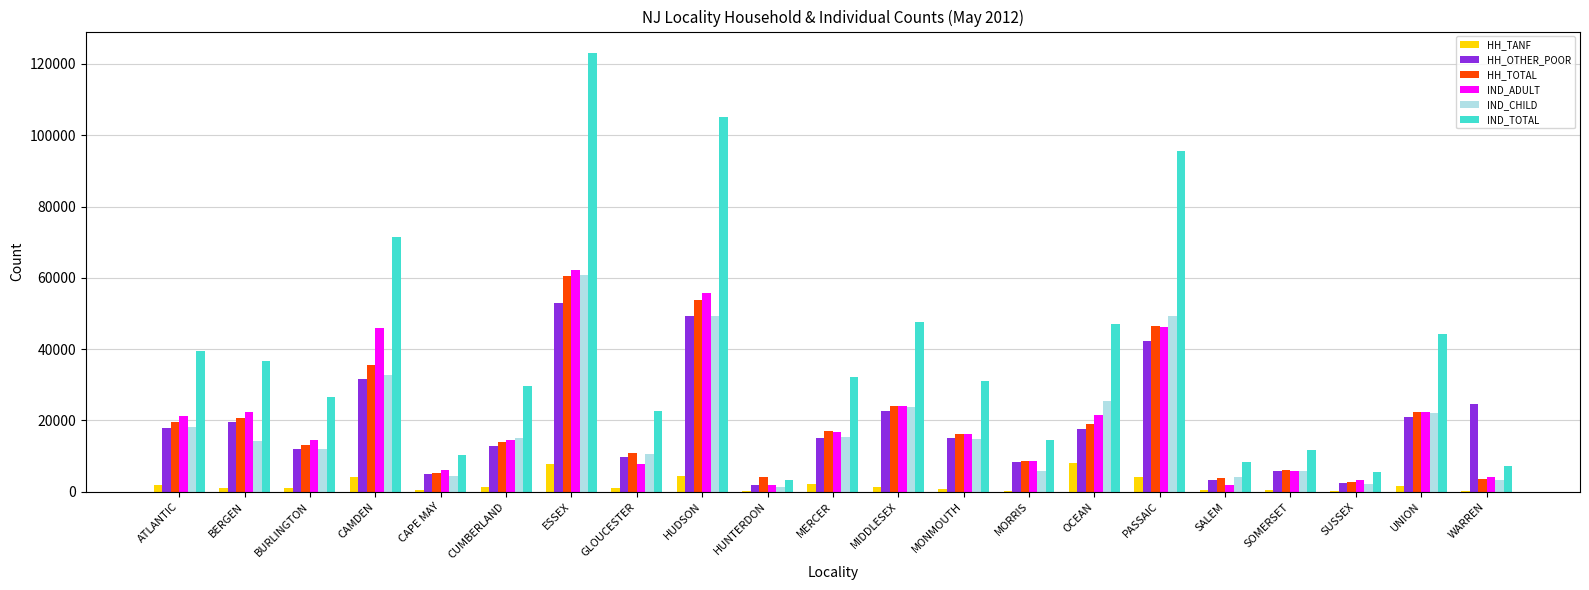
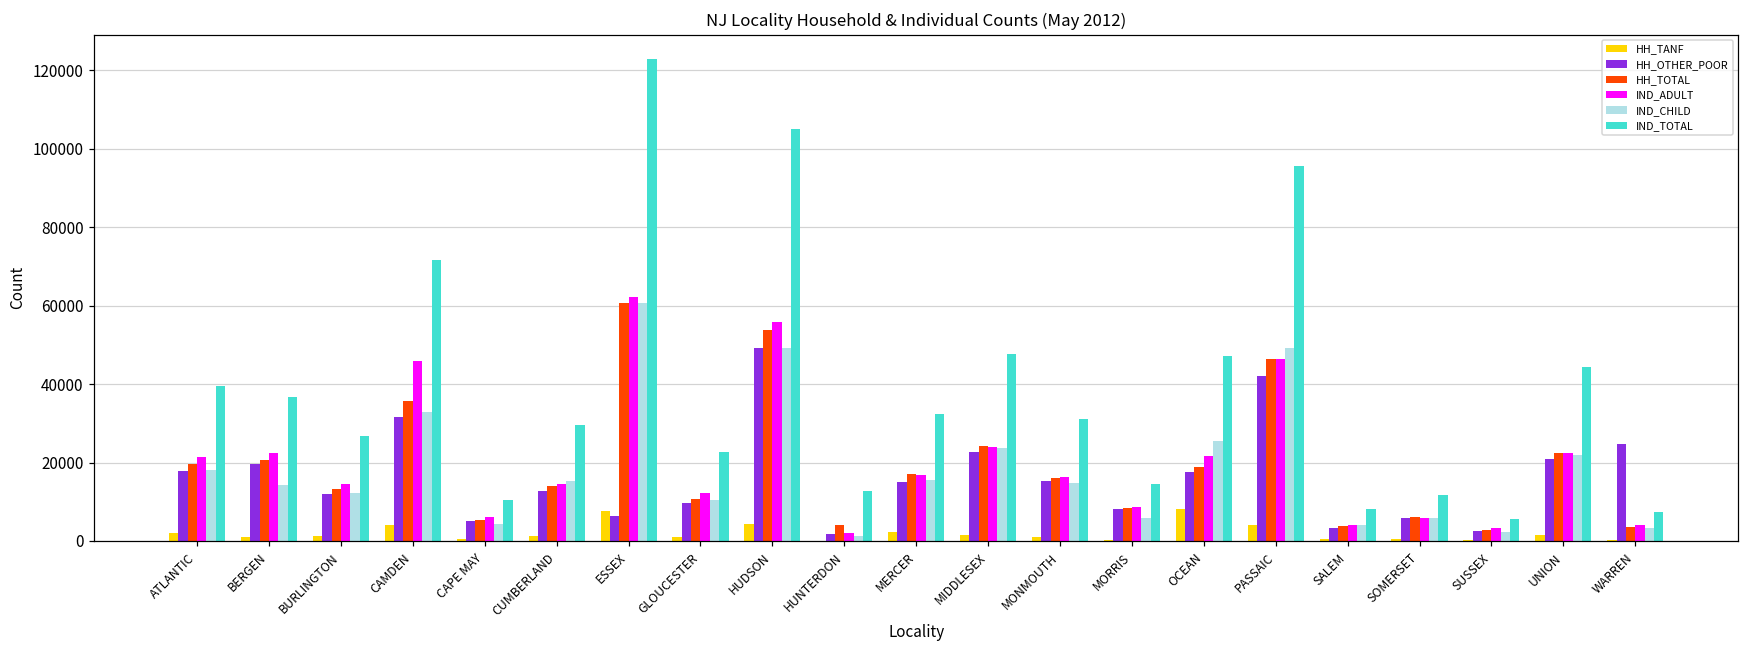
HH_OTHER_POOR, ESSEX: 53000 -> 6000
IND_ADULT, GLOUCESTER: 8000 -> 12000
IND_TOTAL, HUNTERDON: 3000 -> 13000
IND_ADULT, SALEM: 2000 -> 4000
